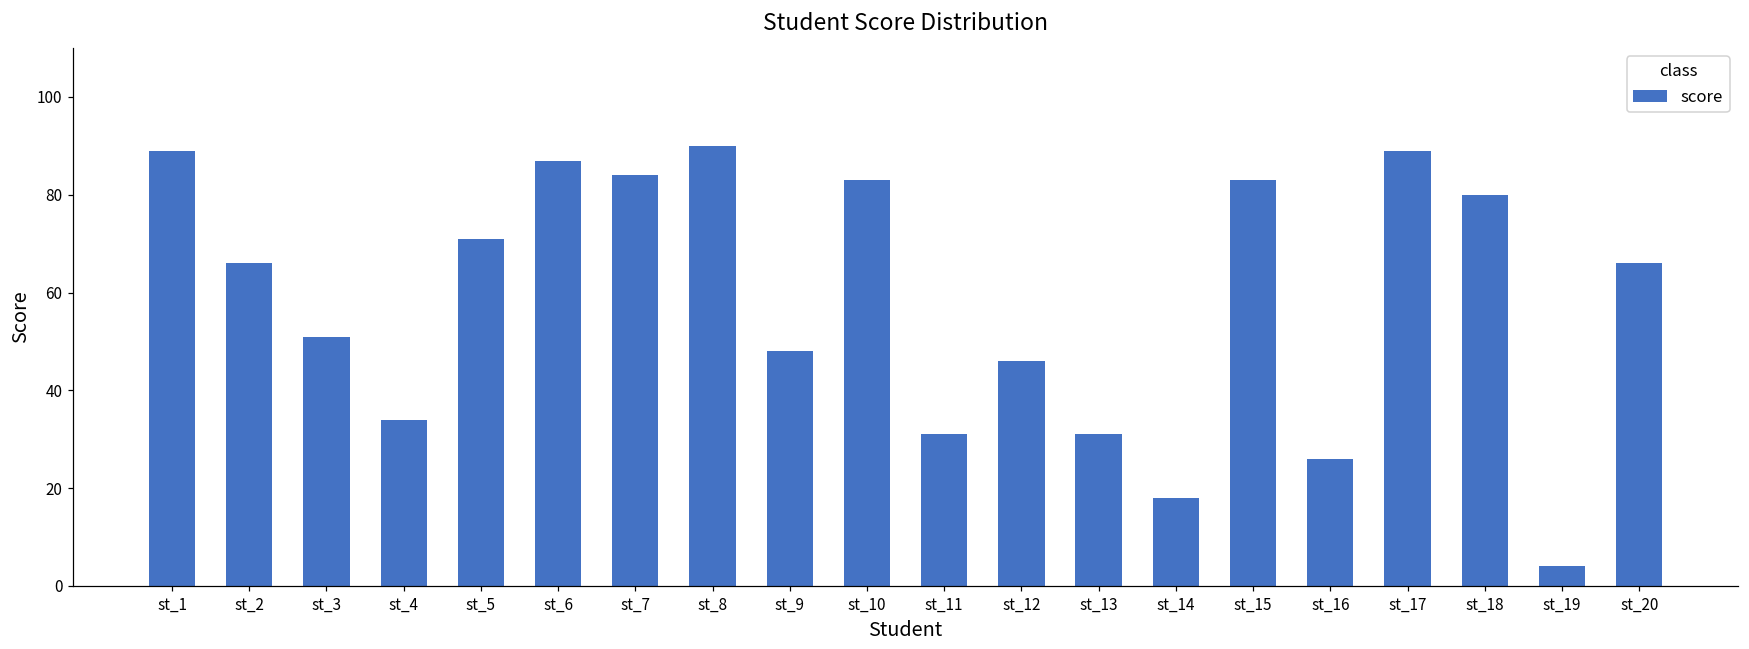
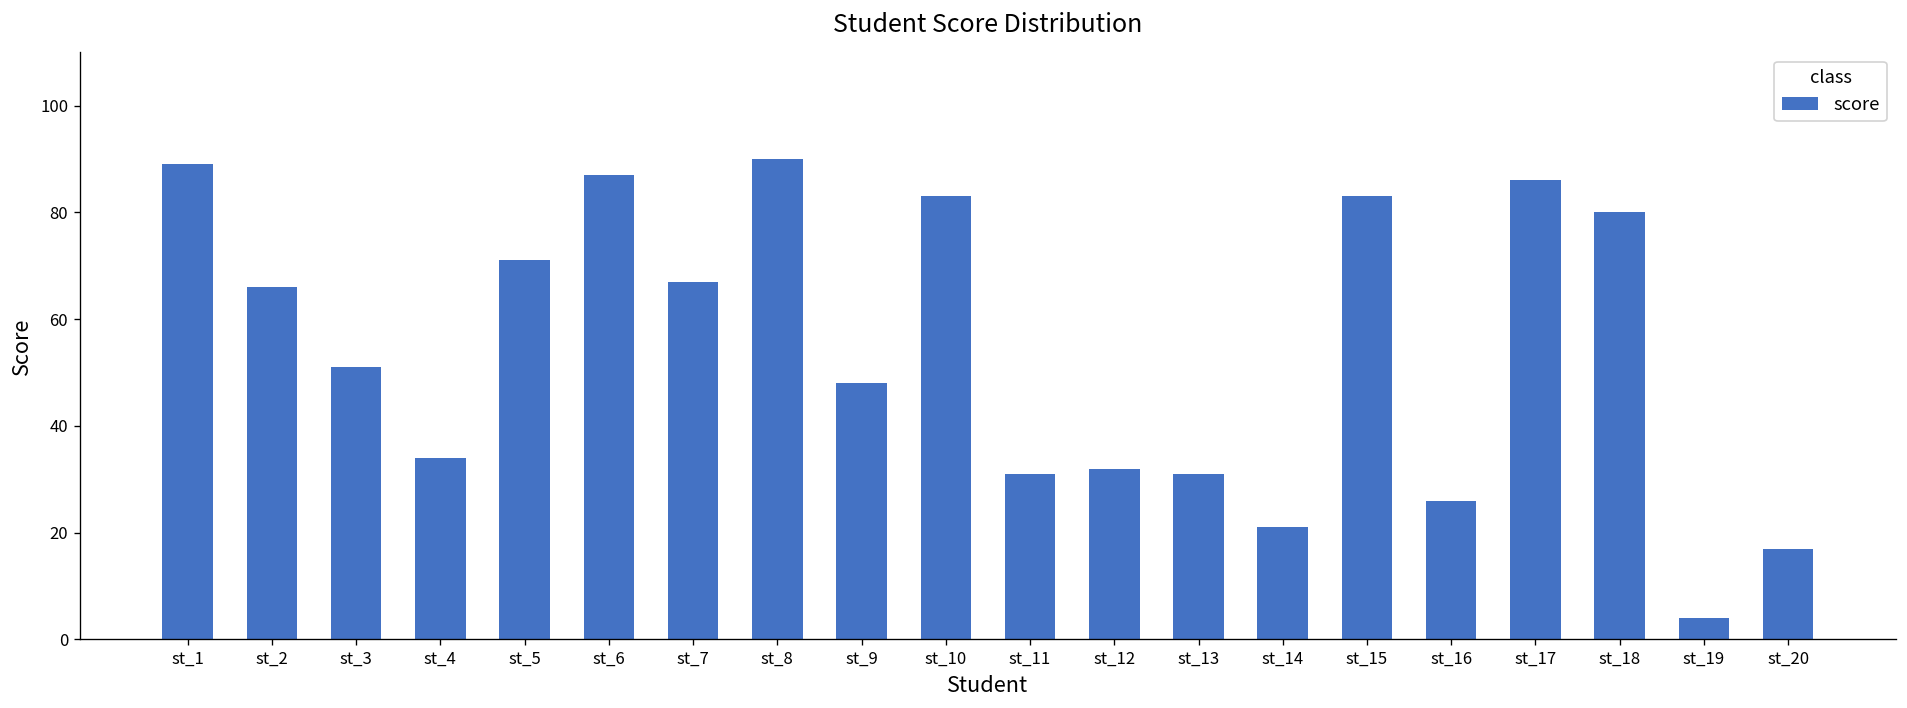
st_7: 84 -> 67
st_12: 46 -> 32
st_14: 18 -> 21
st_17: 89 -> 86
st_20: 66 -> 17
